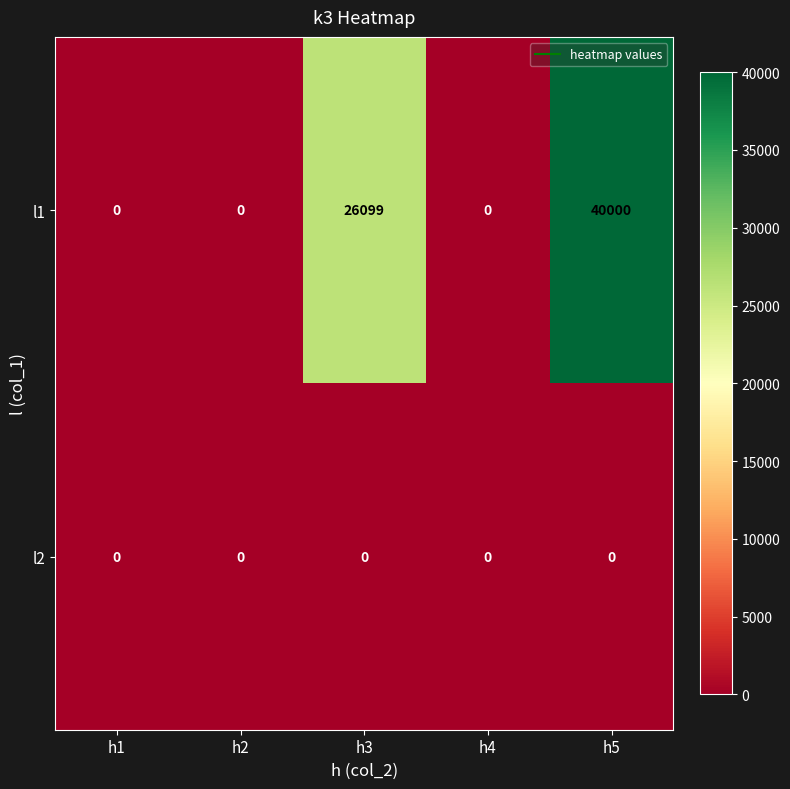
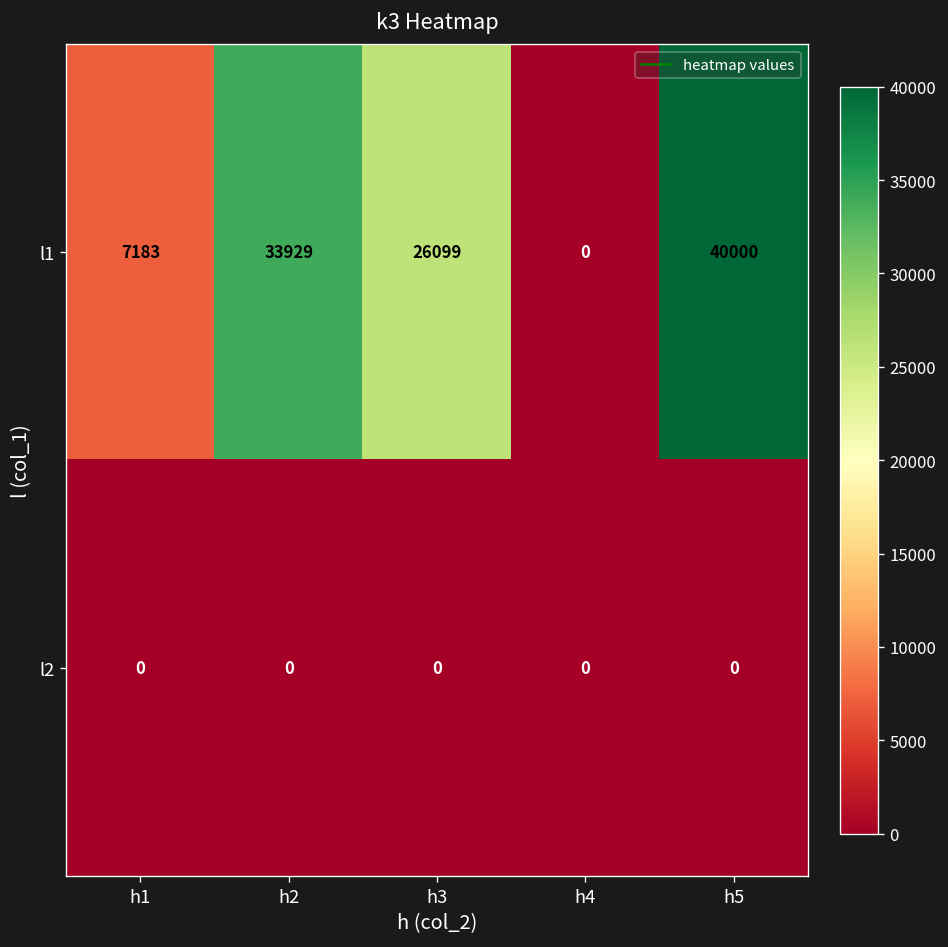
l1, h1: 0 -> 7183
l1, h2: 0 -> 33929
